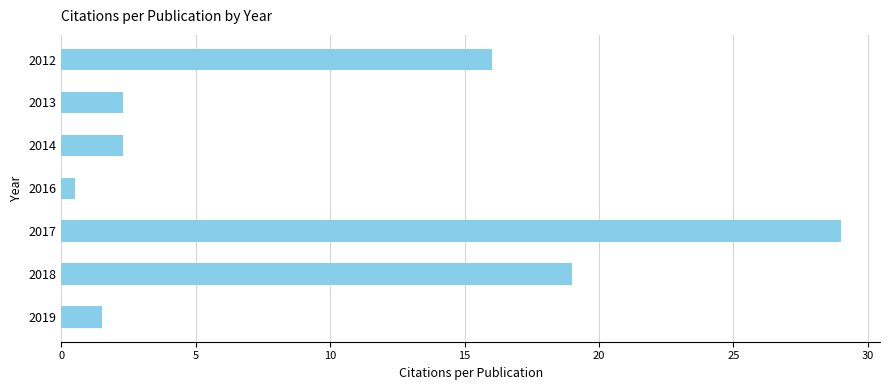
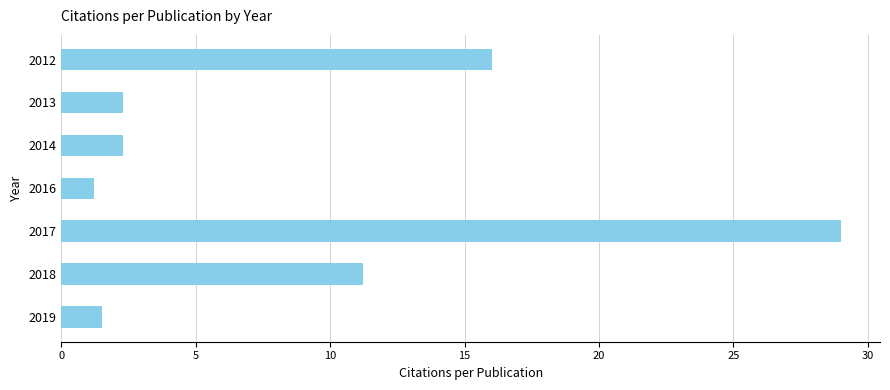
2016: 0.5 -> 1.2
2018: 19.0 -> 11.2
